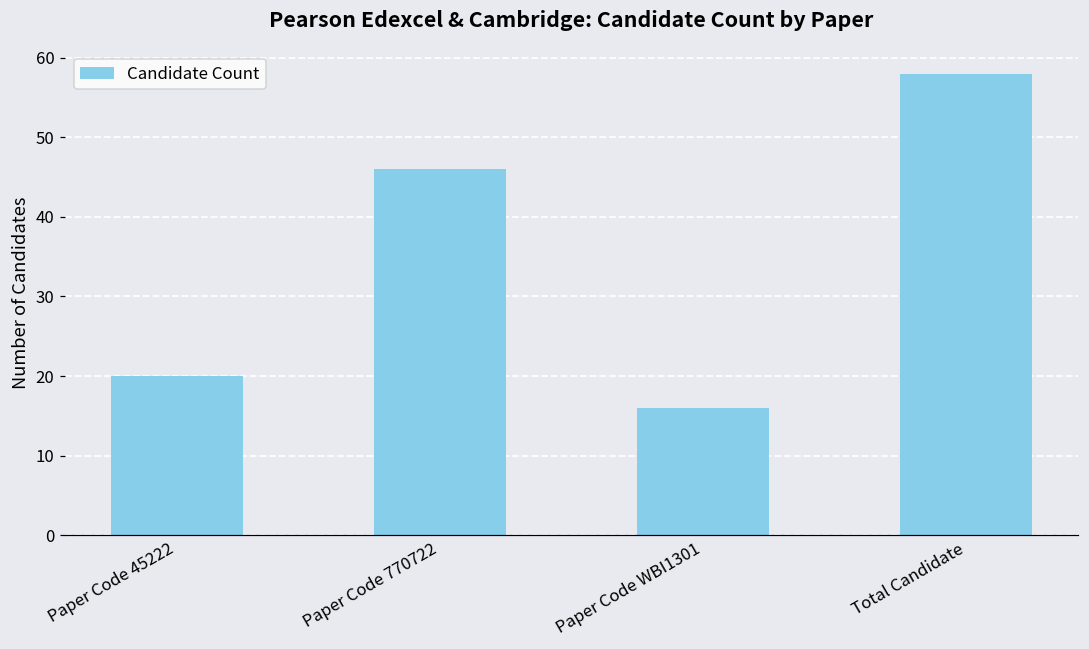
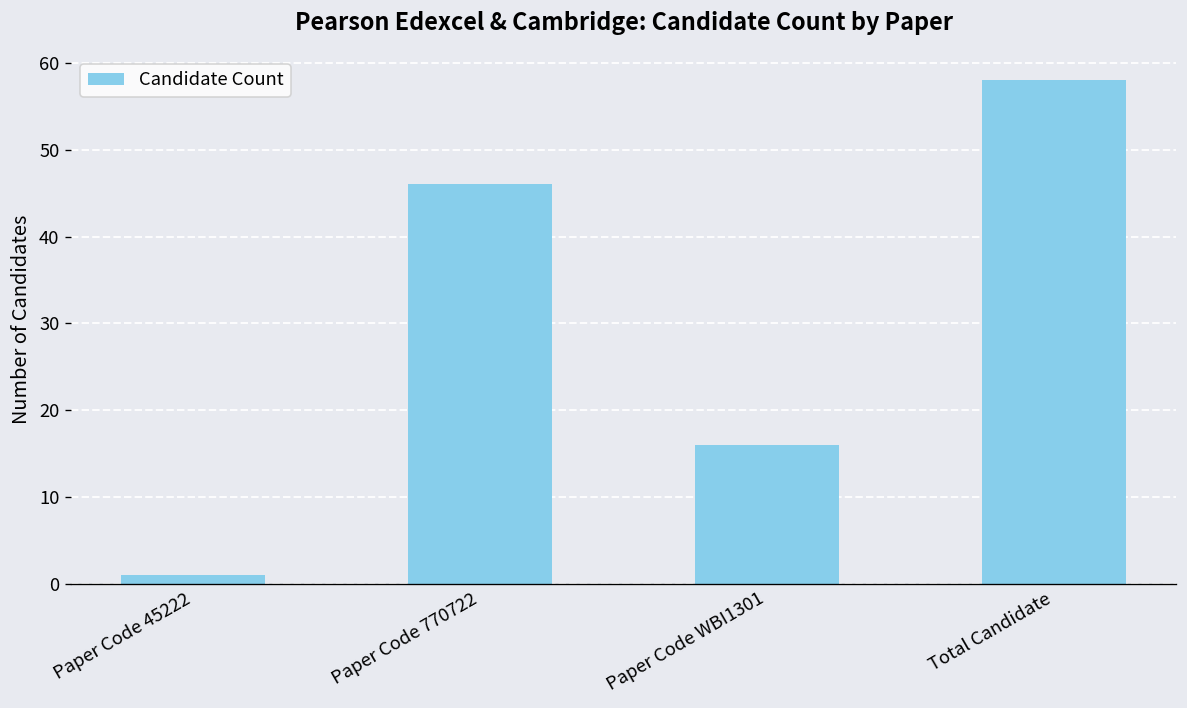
Paper Code 45222: 20 -> 1
